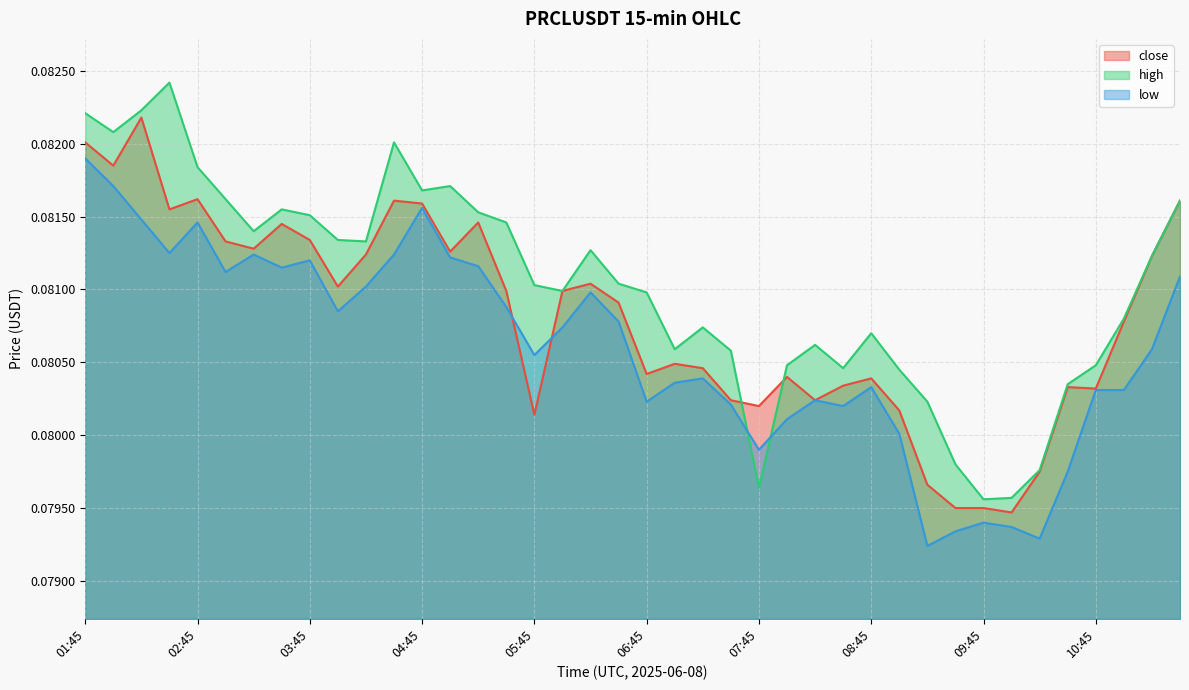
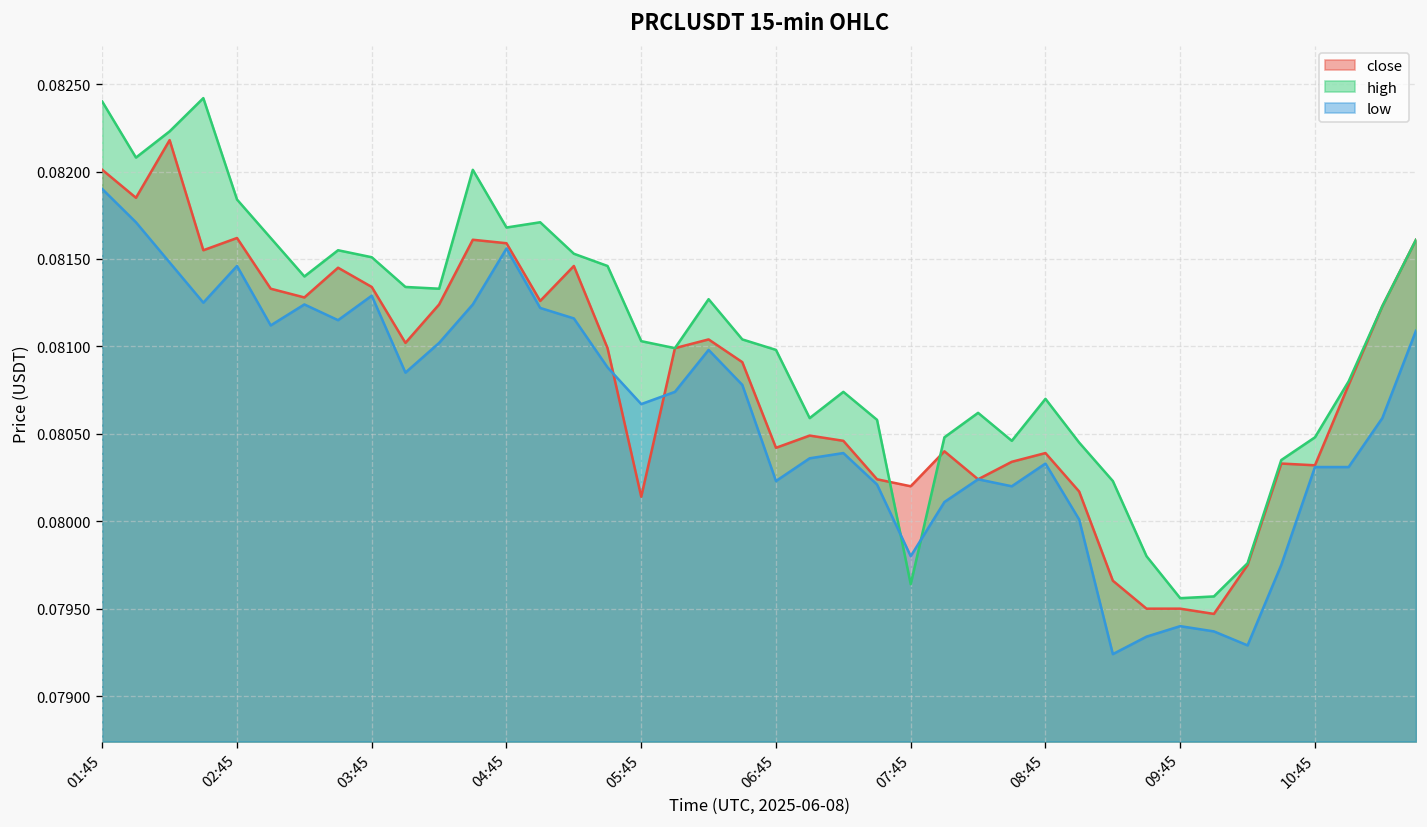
high, 01:45: 0.08221 -> 0.08240
low, 03:45: 0.08120 -> 0.08129
low, 05:45: 0.08055 -> 0.08067
low, 07:45: 0.0799 -> 0.0798
